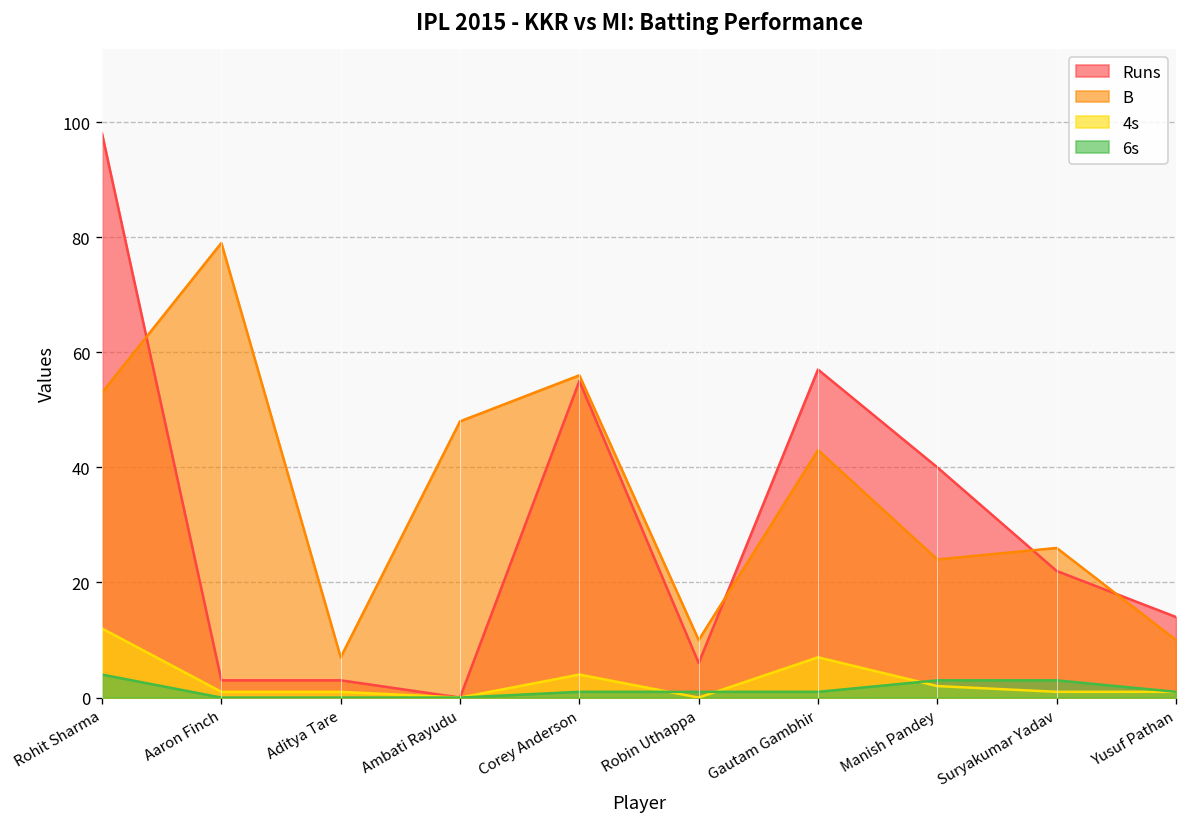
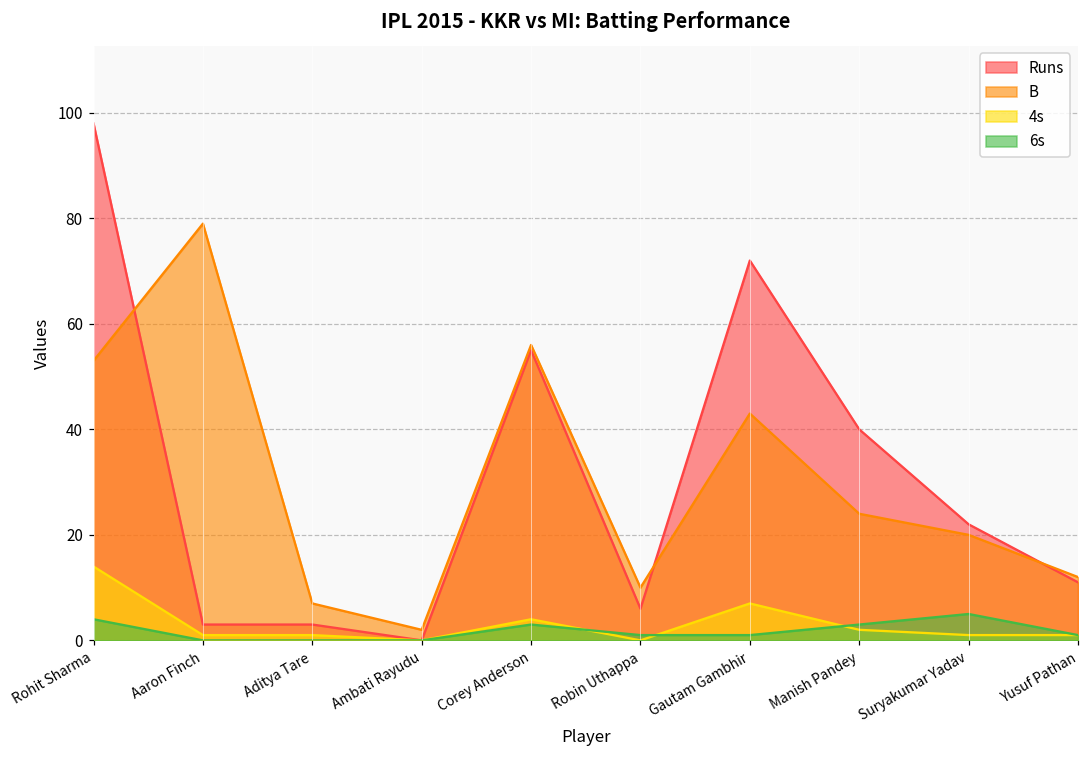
4s, Rohit Sharma: 12 -> 14
B, Ambati Rayudu: 48 -> 2
6s, Corey Anderson: 1 -> 3
Runs, Gautam Gambhir: 57 -> 72
B, Suryakumar Yadav: 26 -> 20
6s, Suryakumar Yadav: 3 -> 5
Runs, Yusuf Pathan: 14 -> 11
B, Yusuf Pathan: 10 -> 12
